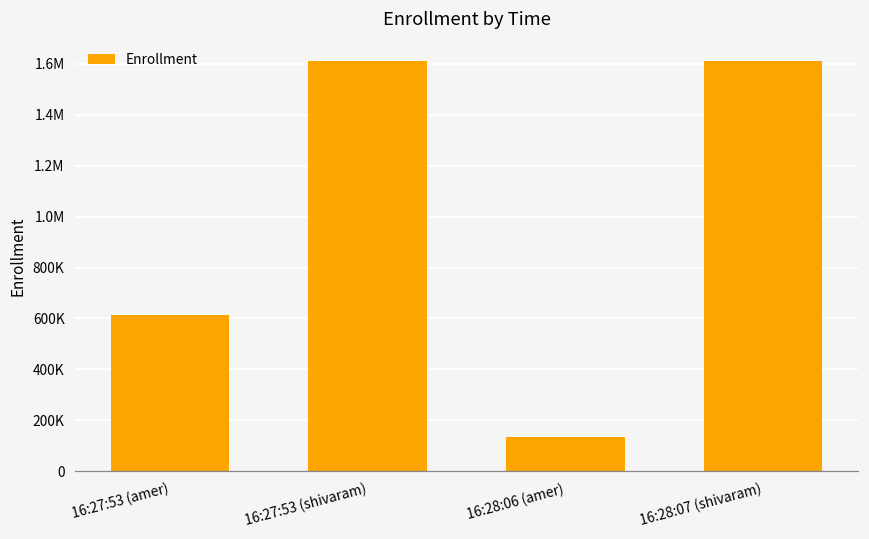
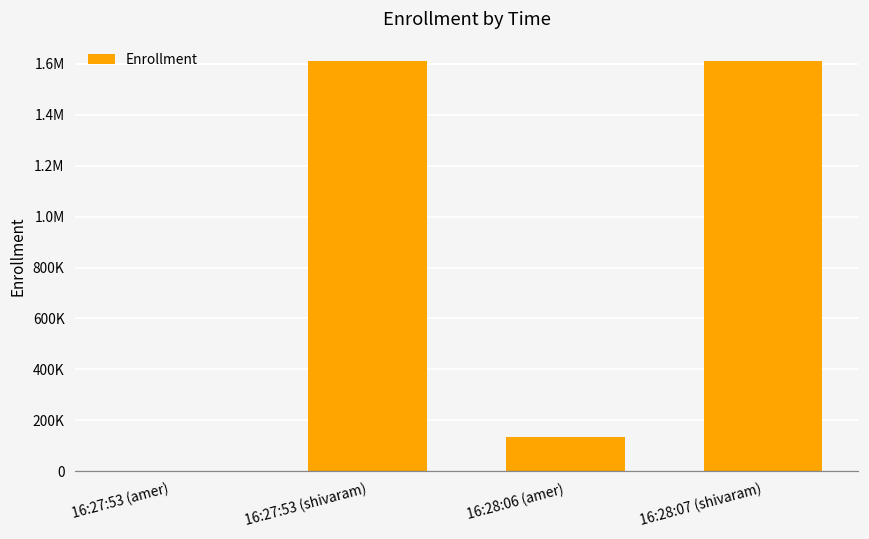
16:27:53 (amer): 610000 -> 0
